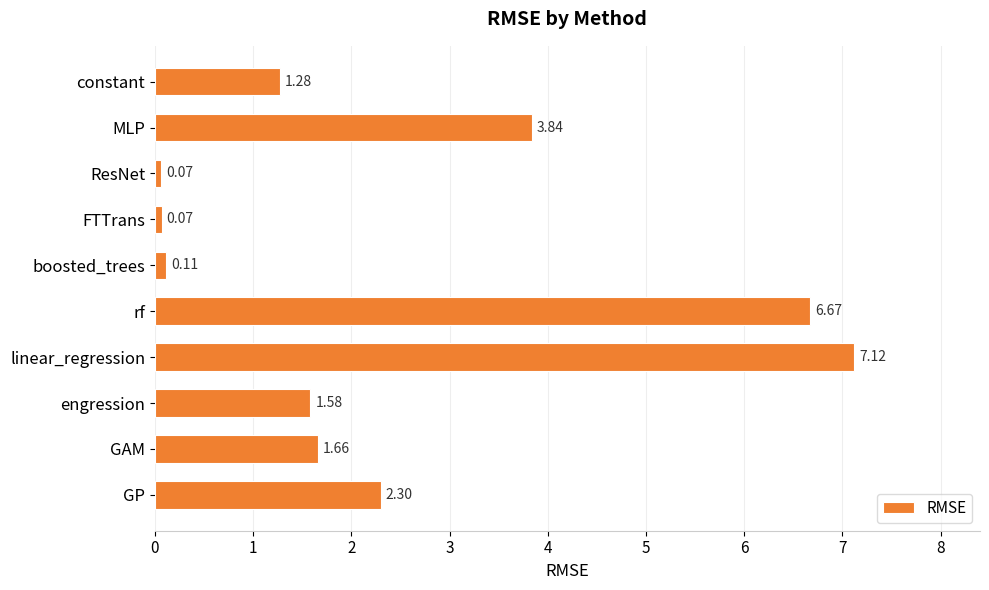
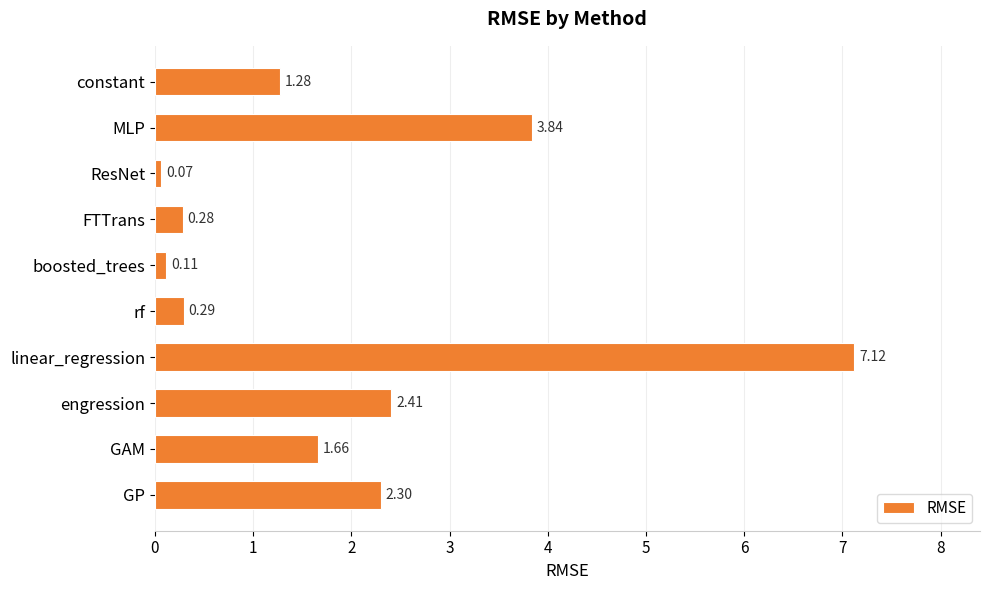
FTTrans: 0.07 -> 0.28
rf: 6.67 -> 0.29
engression: 1.58 -> 2.41
